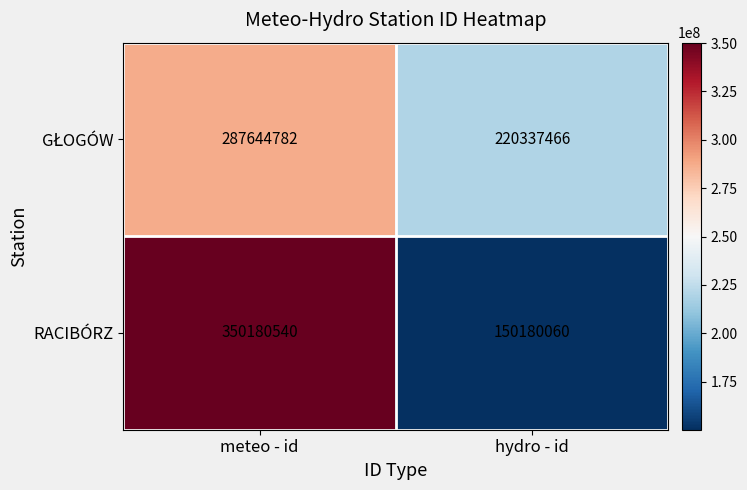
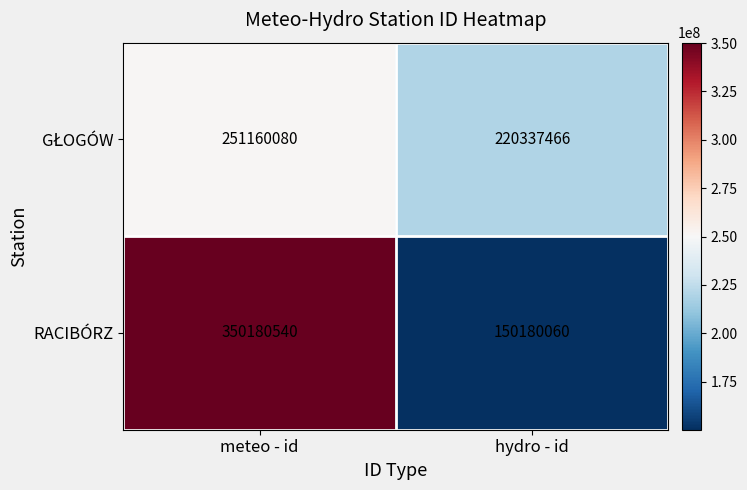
GŁOGÓW, meteo - id: 287644782 -> 251160080
